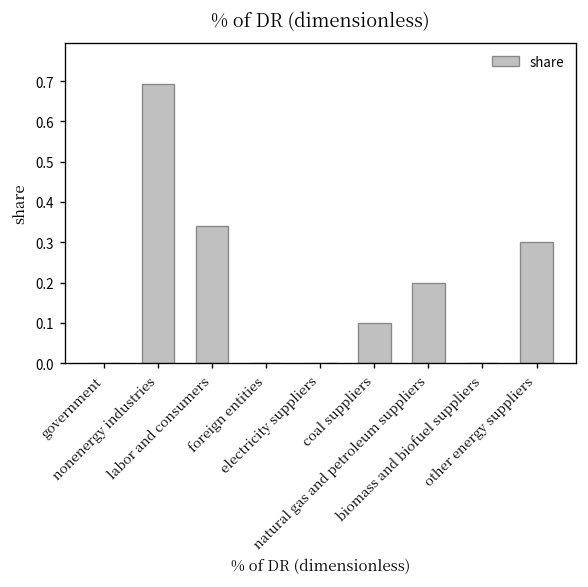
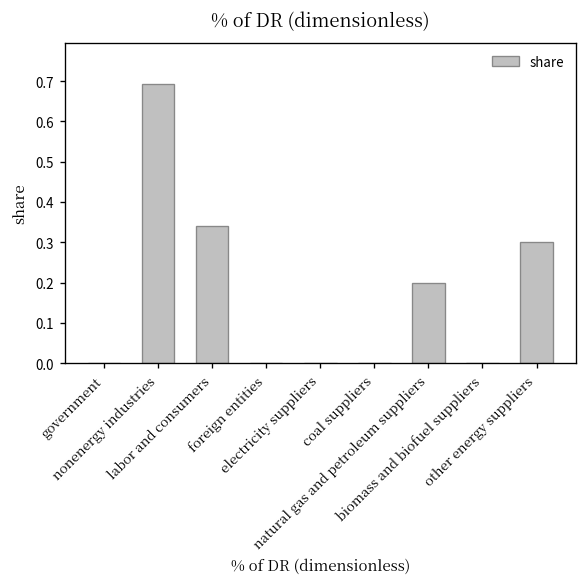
coal suppliers: 0.1 -> 0.0
